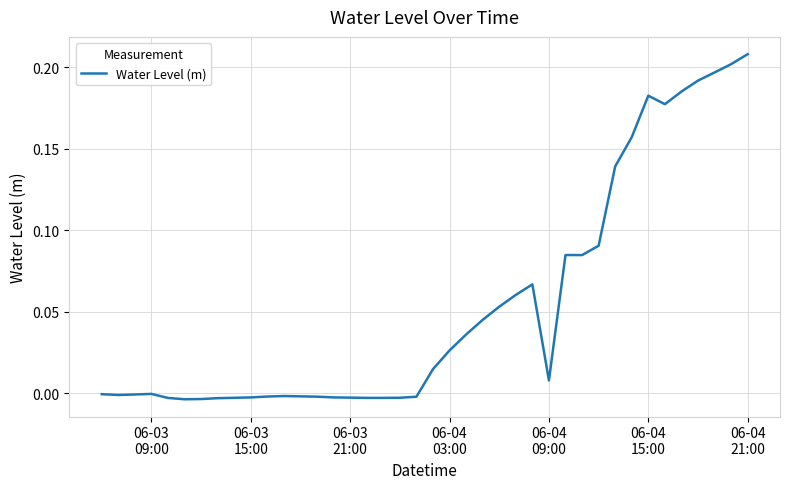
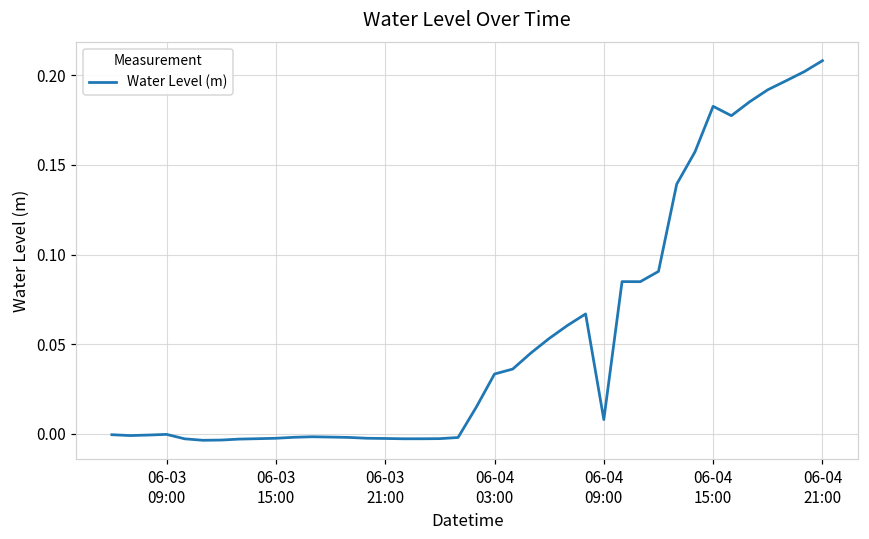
06-04 03:00: 0.026 -> 0.033
